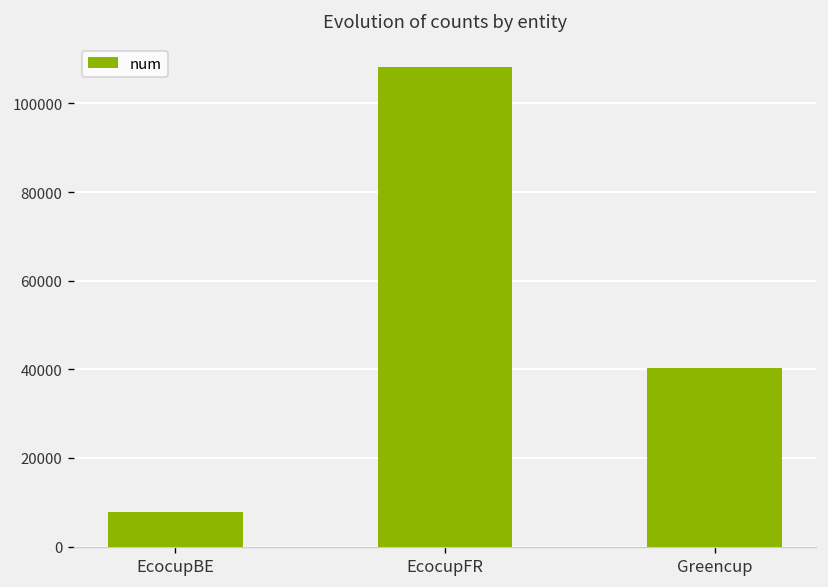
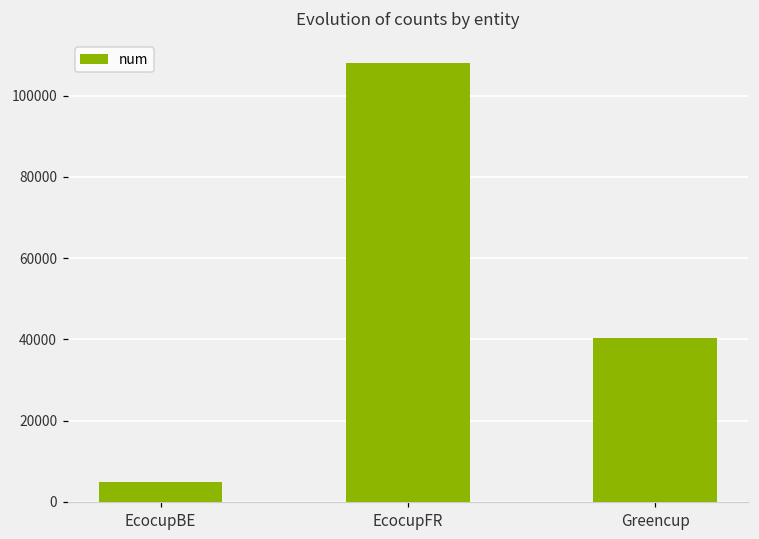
EcocupBE: 8000 -> 5000
